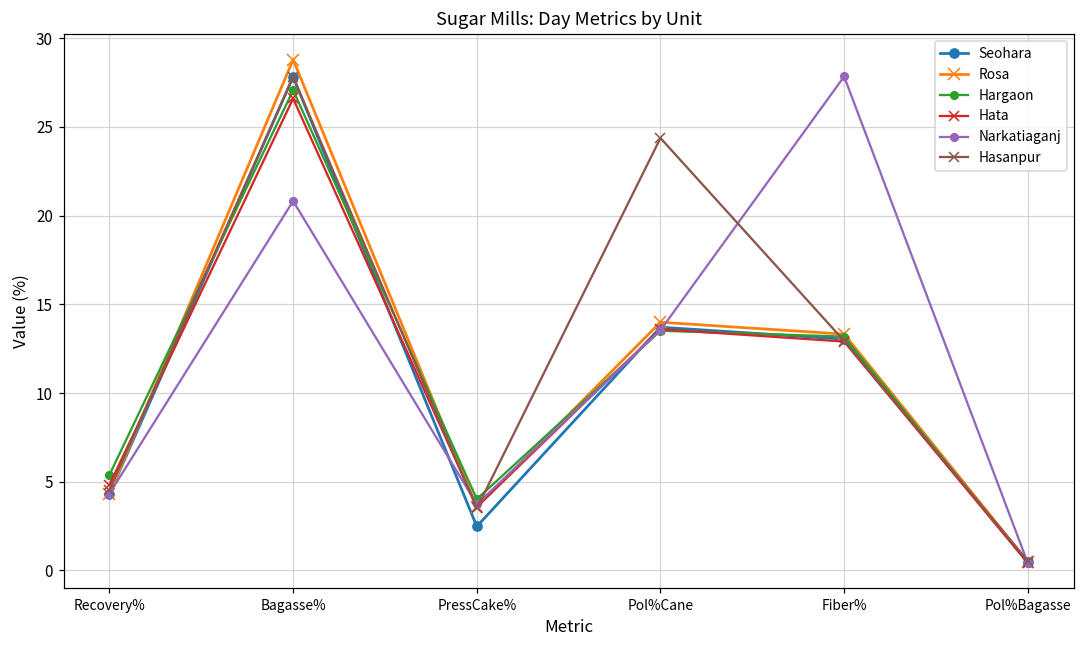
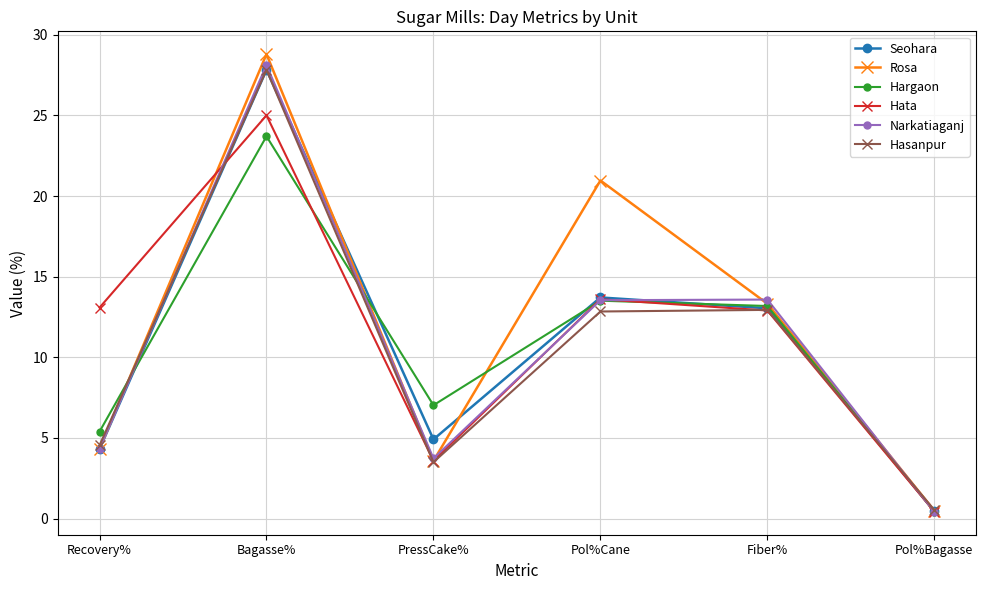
Hata, Recovery%: 4.8 -> 13.1
Hargaon, Bagasse%: 27.1 -> 23.7
Hata, Bagasse%: 26.6 -> 25.0
Narkatiaganj, Bagasse%: 20.8 -> 28.1
Seohara, PressCake%: 2.5 -> 4.9
Hargaon, PressCake%: 4.0 -> 7.0
Rosa, Pol%Cane: 14.0 -> 21.0
Hasanpur, Pol%Cane: 24.4 -> 12.8
Narkatiaganj, Fiber%: 27.8 -> 13.6
